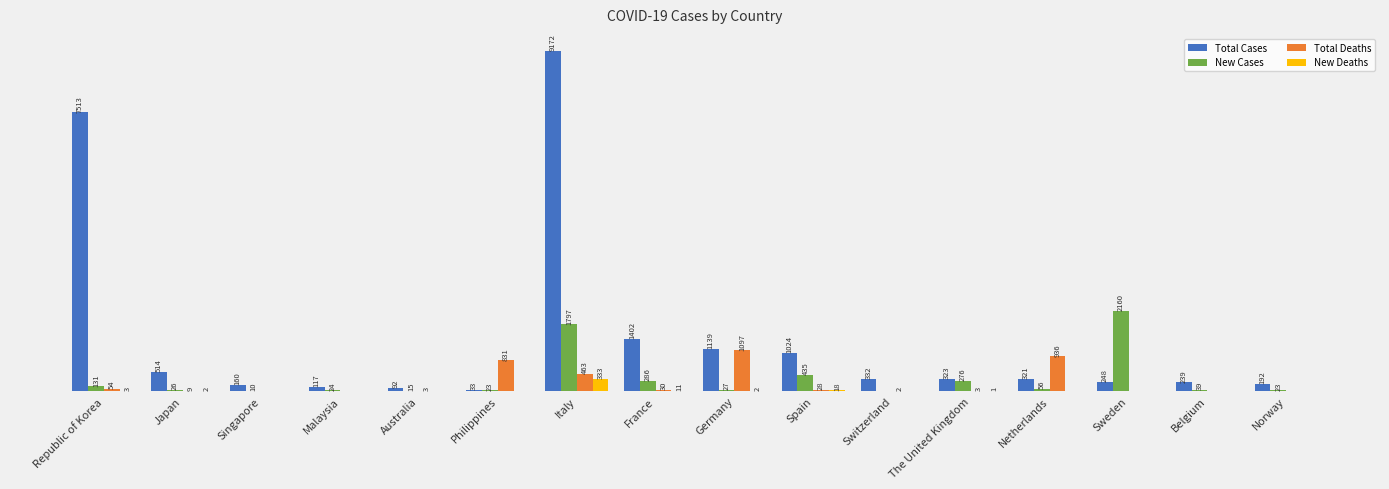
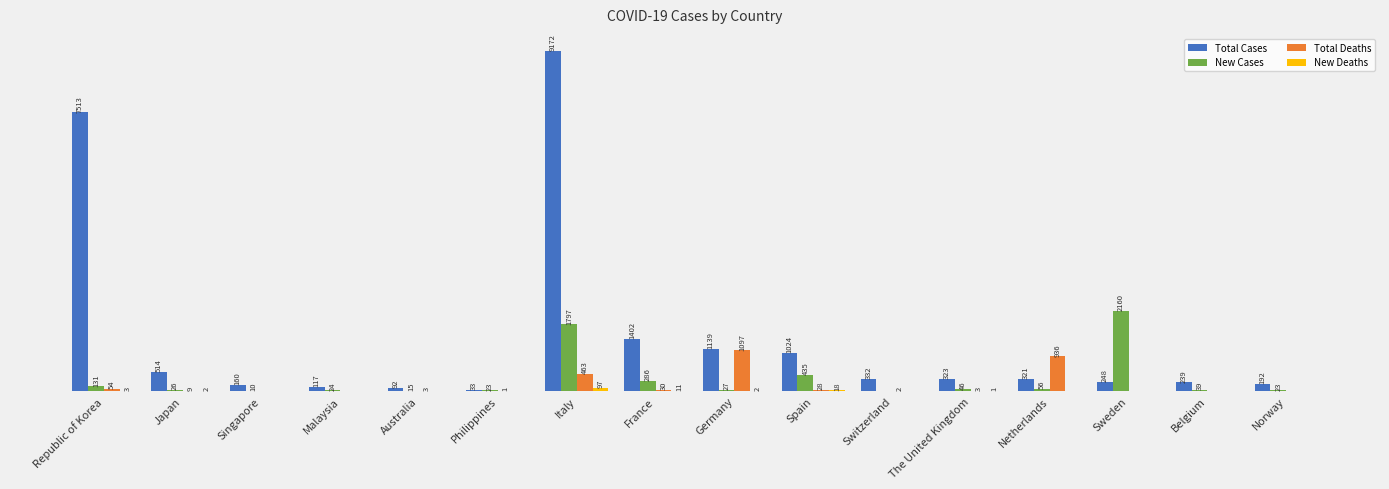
Total Deaths, Philippines: 831 -> 1
New Deaths, Italy: 333 -> 97
New Cases, The United Kingdom: 276 -> 46
